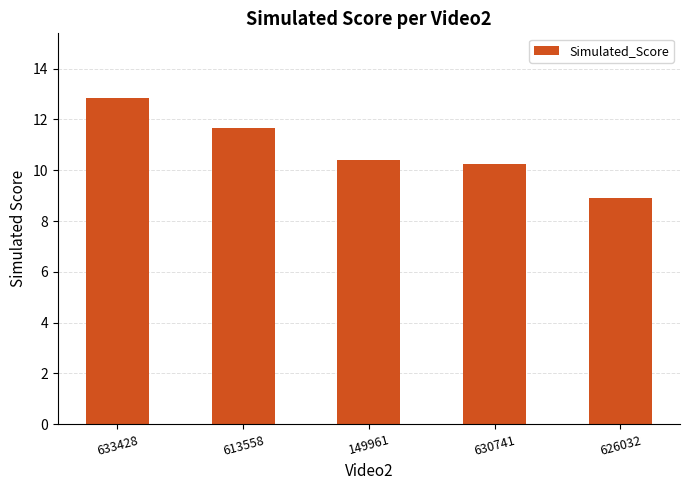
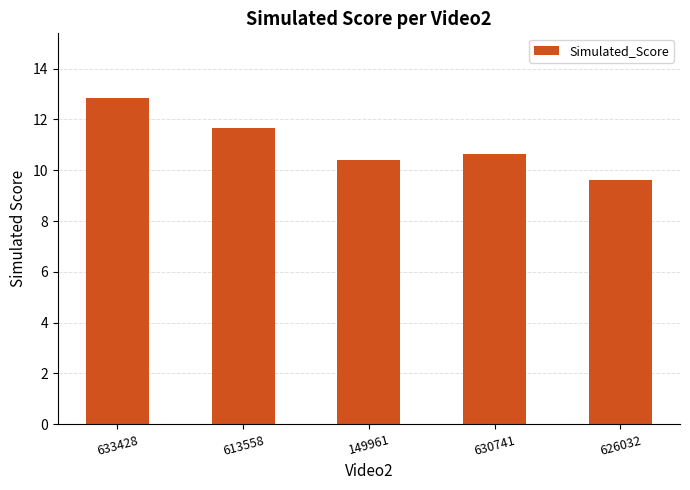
630741: 10.2 -> 10.6
626032: 8.9 -> 9.6
